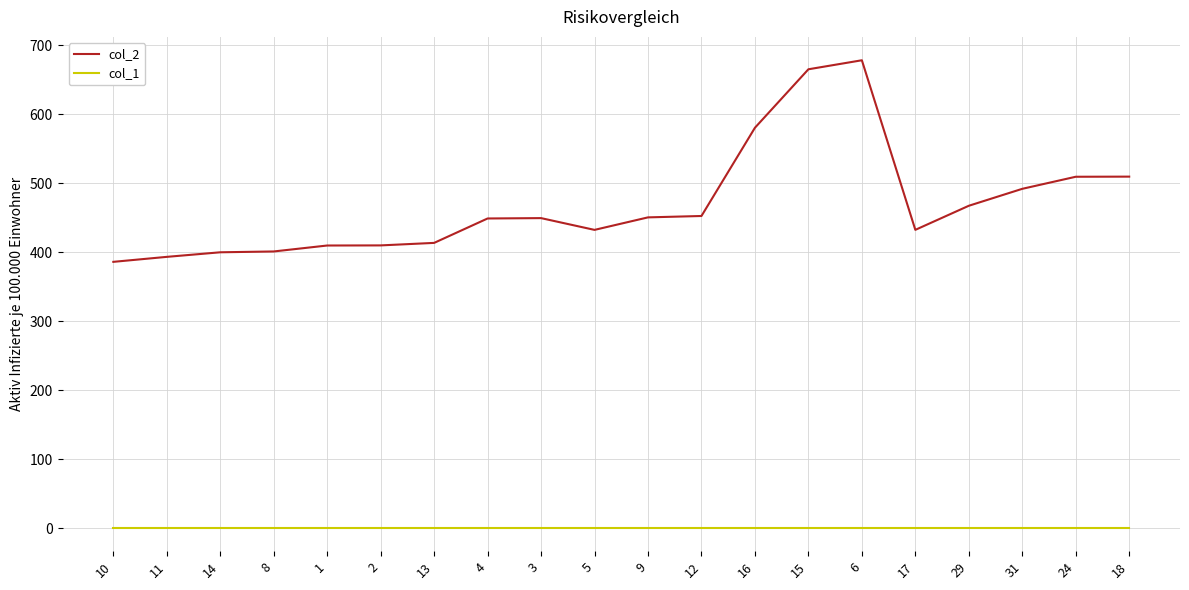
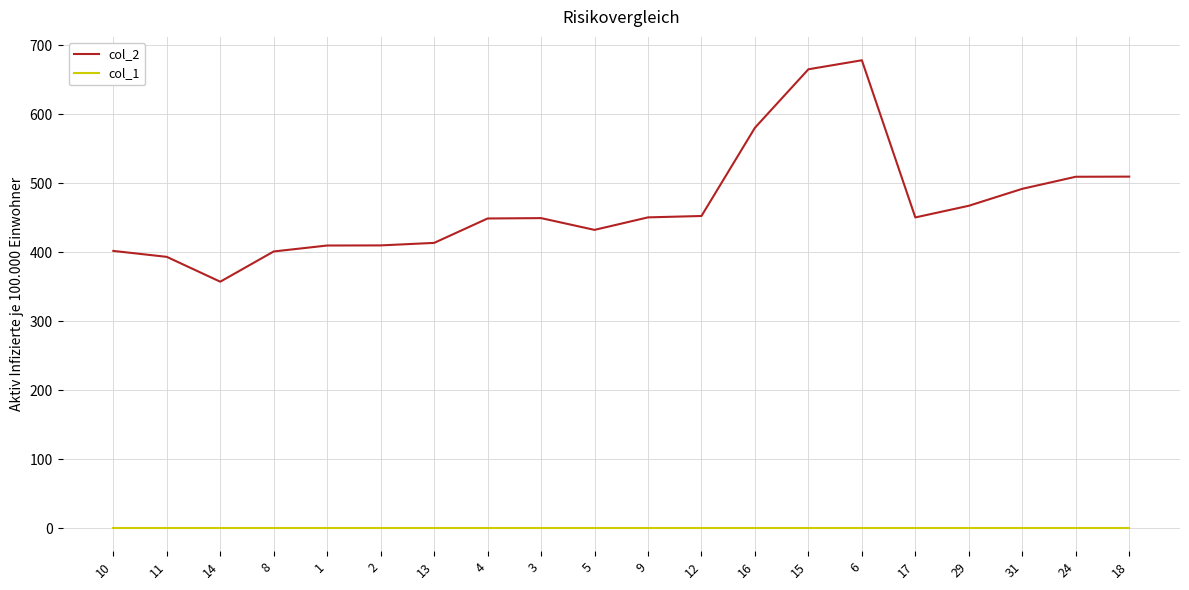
col_2, 10: 390 -> 400
col_2, 14: 400 -> 360
col_2, 17: 430 -> 450
